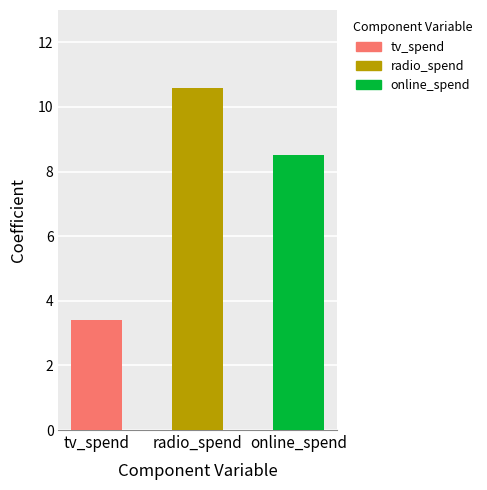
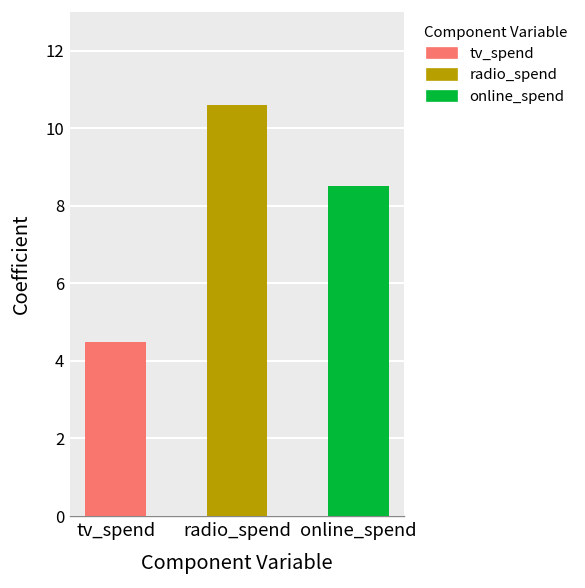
tv_spend: 3.4 -> 4.5
